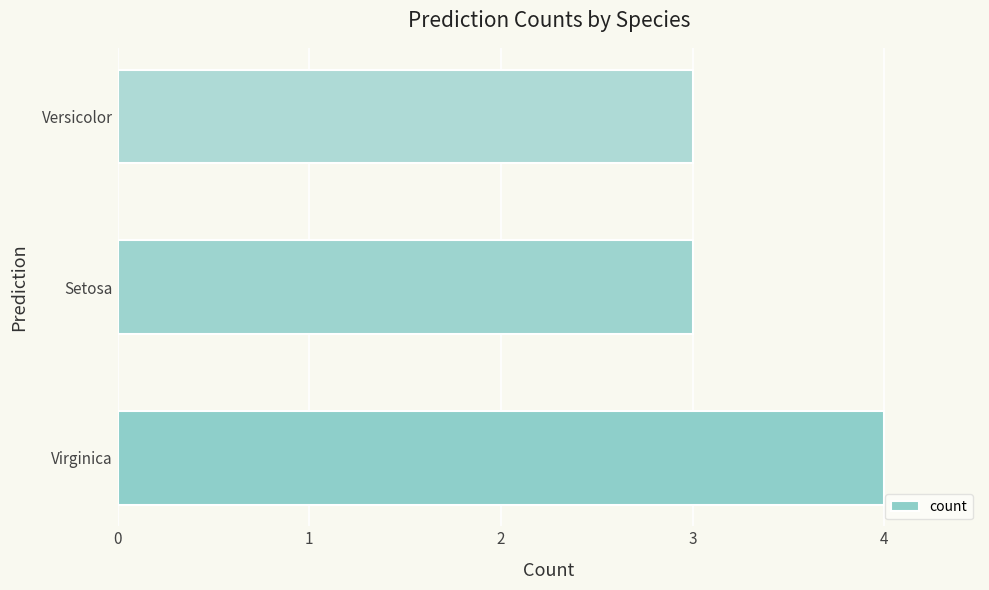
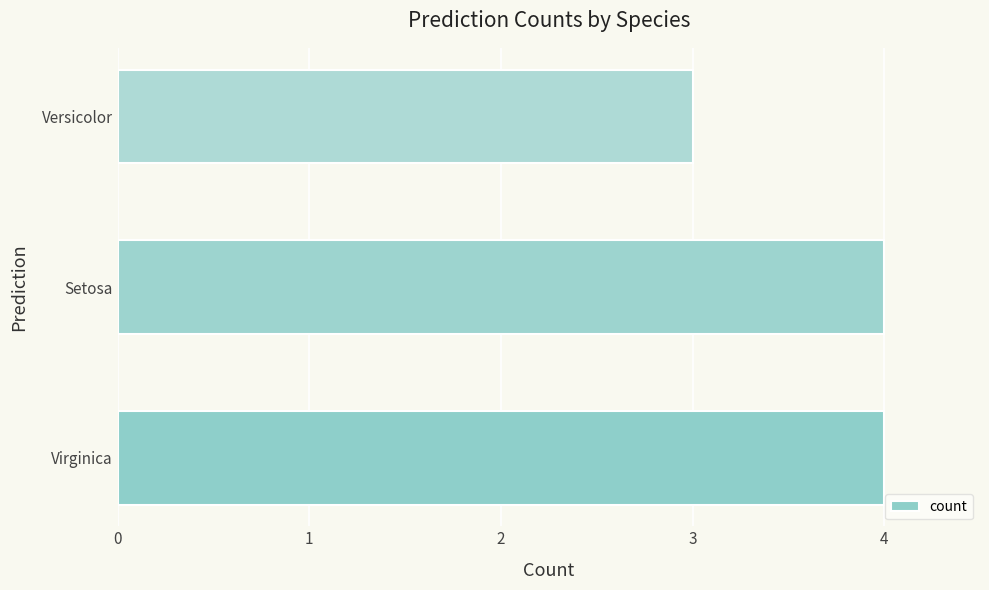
Setosa: 3 -> 4
